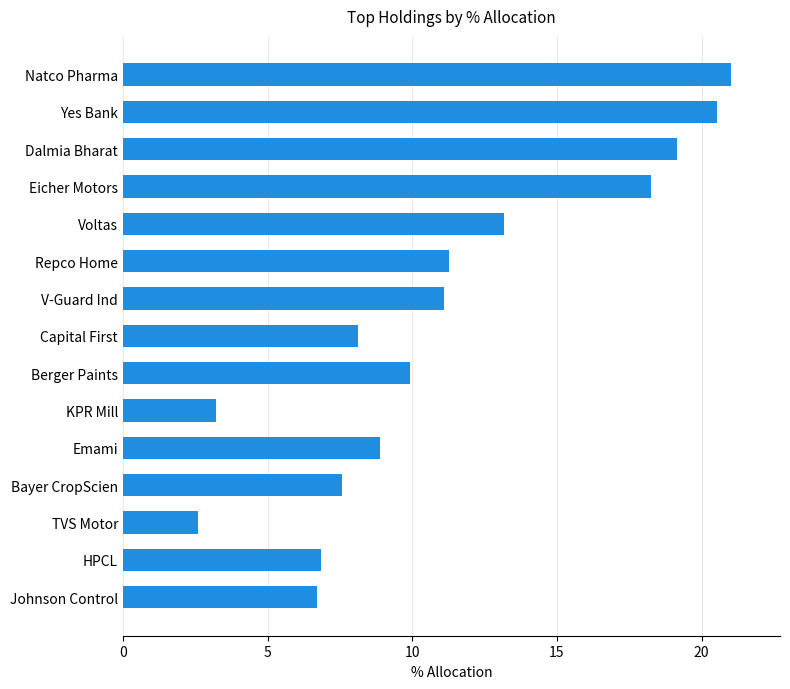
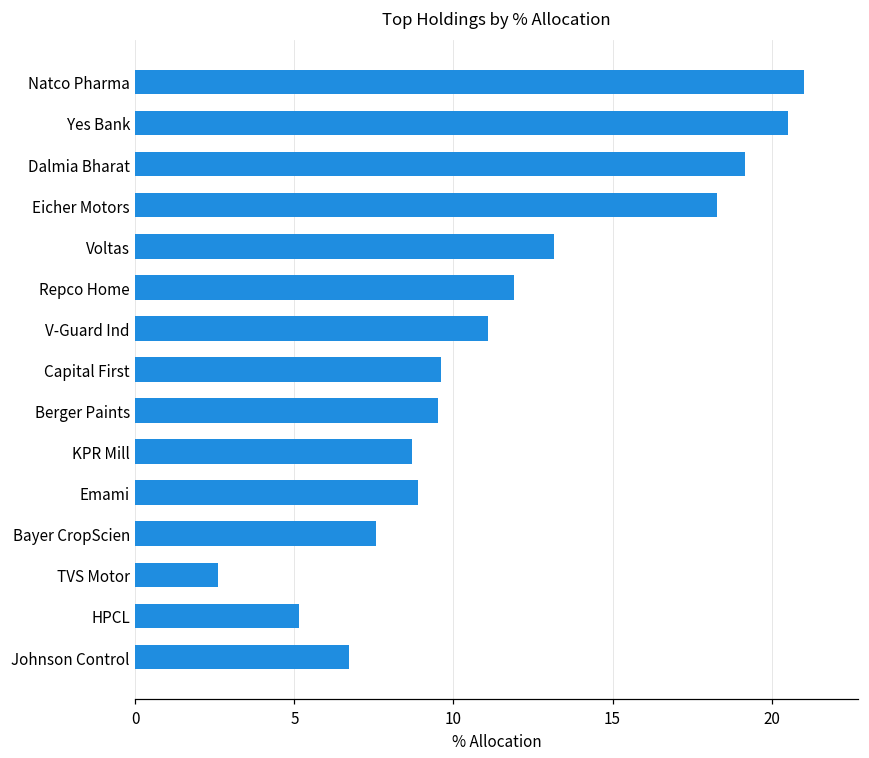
Repco Home: 11.3 -> 11.9
Capital First: 8.1 -> 9.6
Berger Paints: 9.9 -> 9.5
KPR Mill: 3.2 -> 8.7
HPCL: 6.9 -> 5.2
